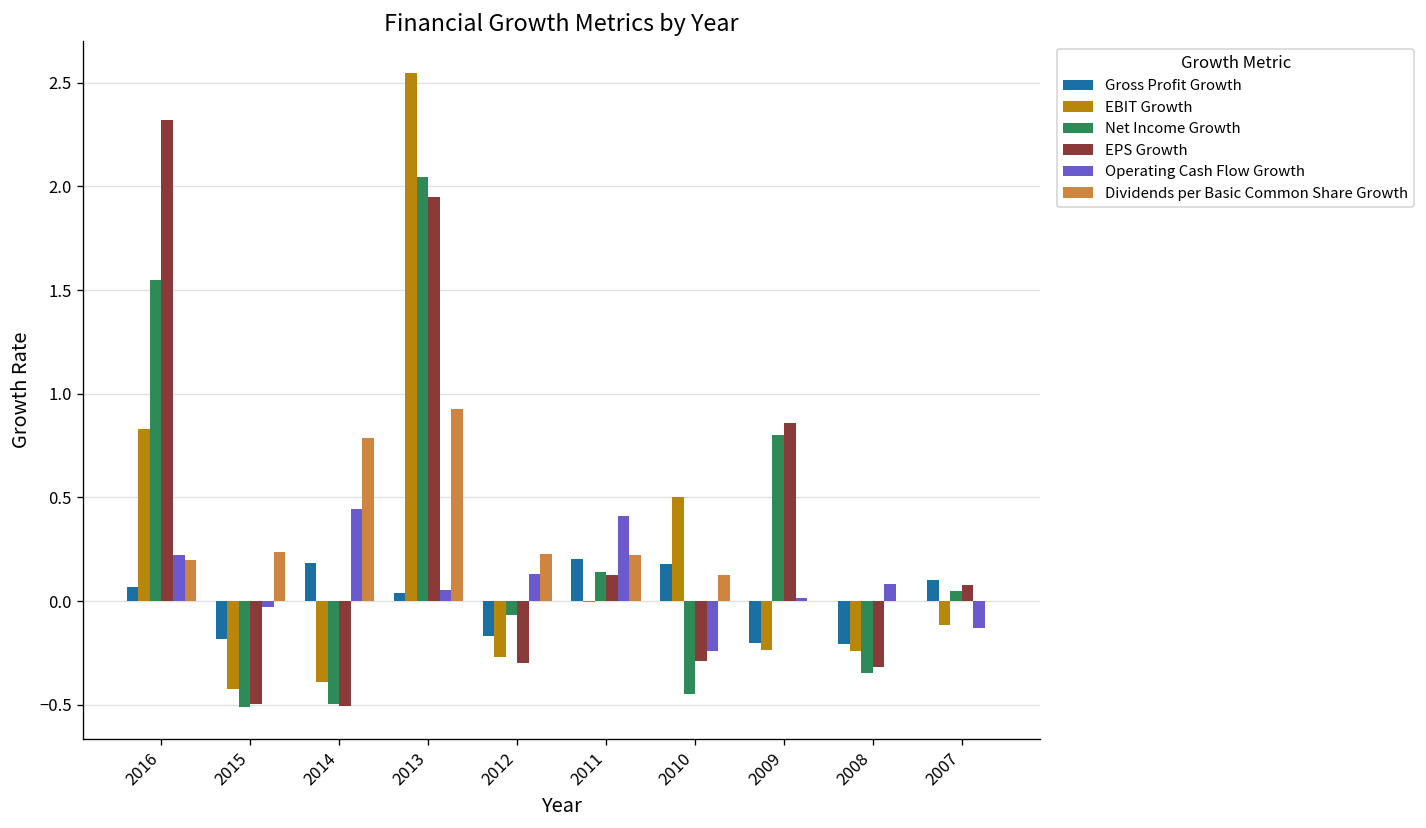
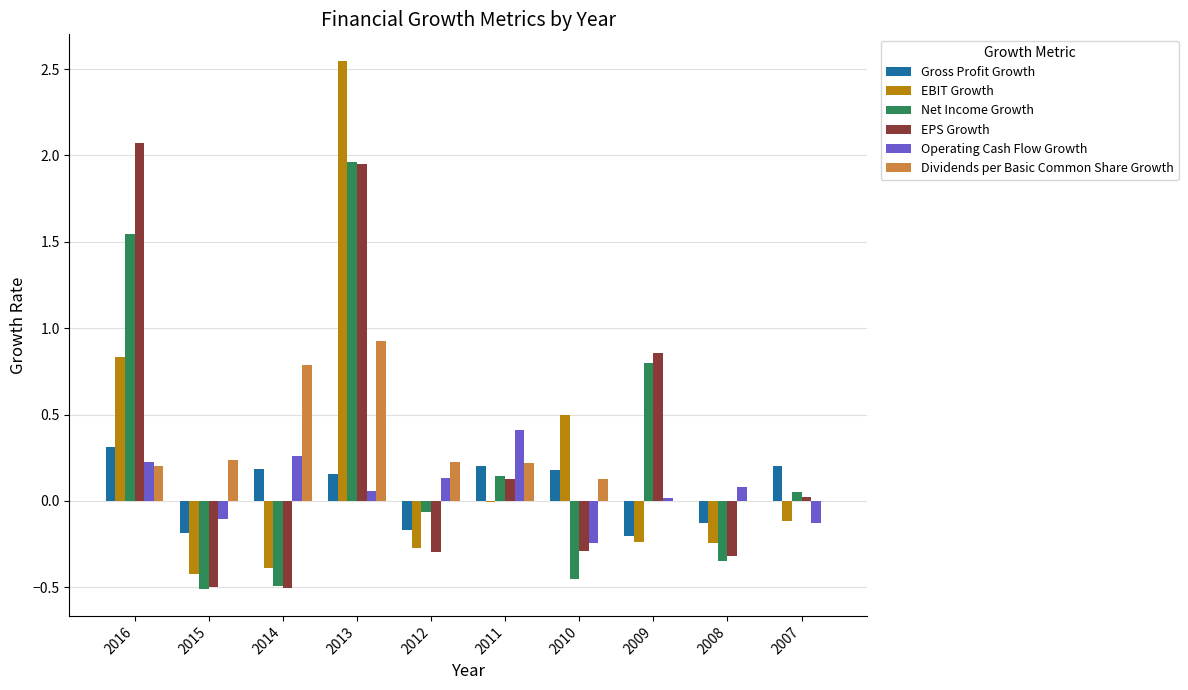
Gross Profit Growth, 2016: 0.07 -> 0.31
EPS Growth, 2016: 2.32 -> 2.07
Operating Cash Flow Growth, 2015: -0.03 -> -0.10
Operating Cash Flow Growth, 2014: 0.44 -> 0.26
Gross Profit Growth, 2013: 0.04 -> 0.16
Net Income Growth, 2013: 2.05 -> 1.96
Gross Profit Growth, 2008: -0.21 -> -0.13
Gross Profit Growth, 2007: 0.10 -> 0.20
EPS Growth, 2007: 0.08 -> 0.03
